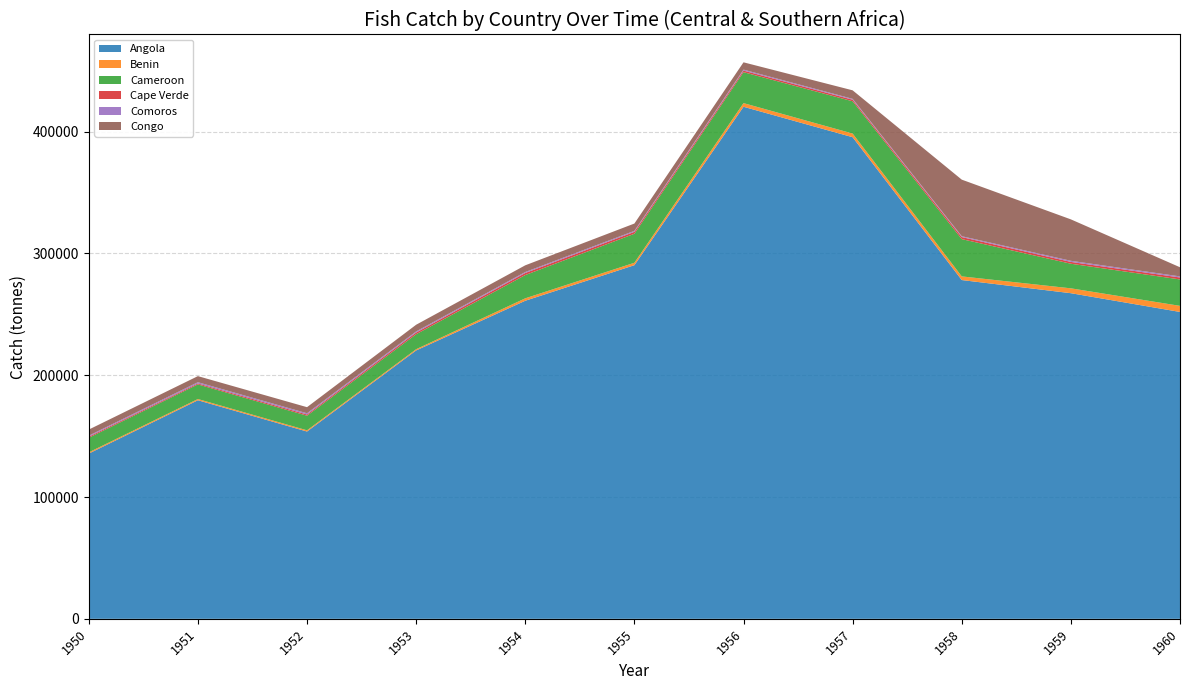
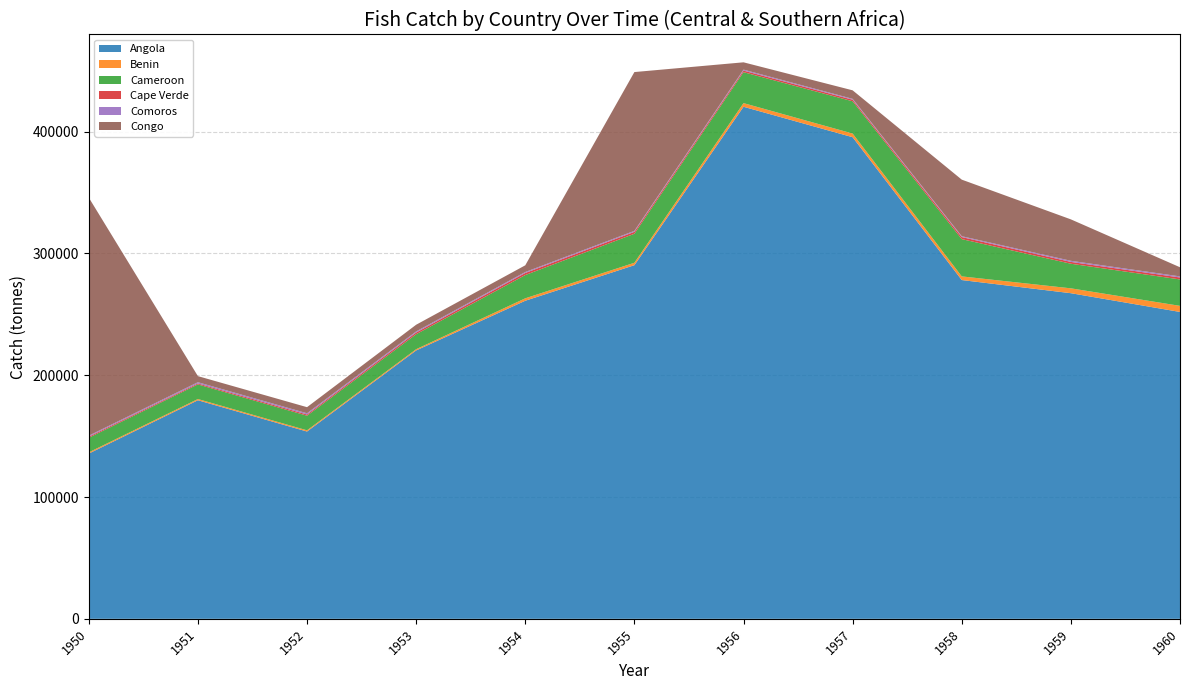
Congo, 1950: 5000 -> 196000
Congo, 1955: 6000 -> 130000
